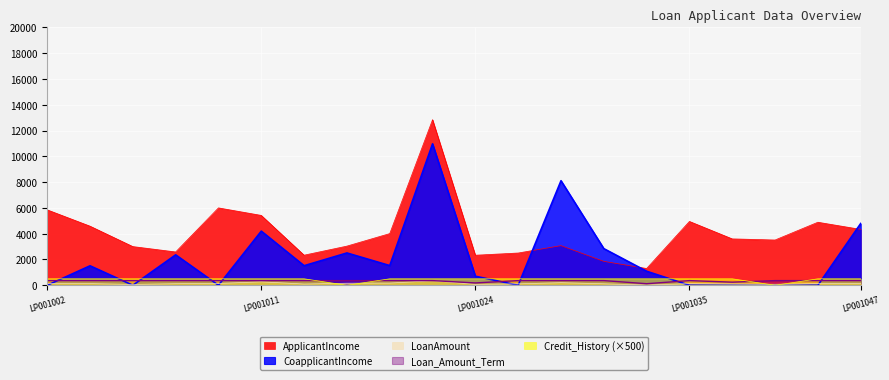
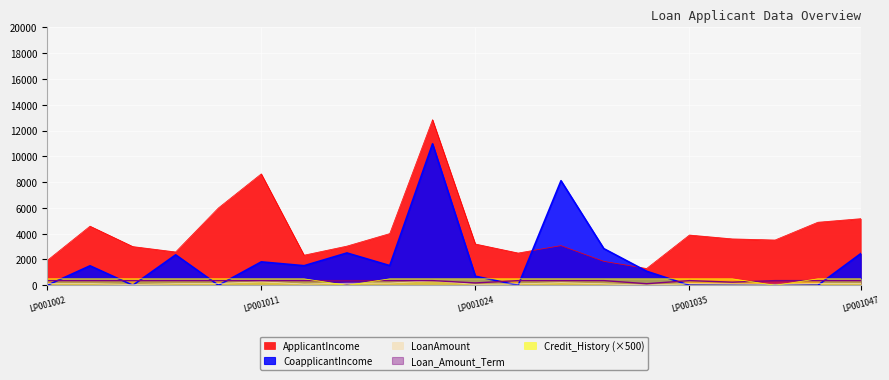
ApplicantIncome, LP001002: 5800 -> 1900
ApplicantIncome, LP001011: 5400 -> 8600
CoapplicantIncome, LP001011: 4200 -> 1800
ApplicantIncome, LP001024: 2300 -> 3200
ApplicantIncome, LP001035: 5000 -> 3900
ApplicantIncome, LP001047: 4300 -> 5200
CoapplicantIncome, LP001047: 4800 -> 2500
